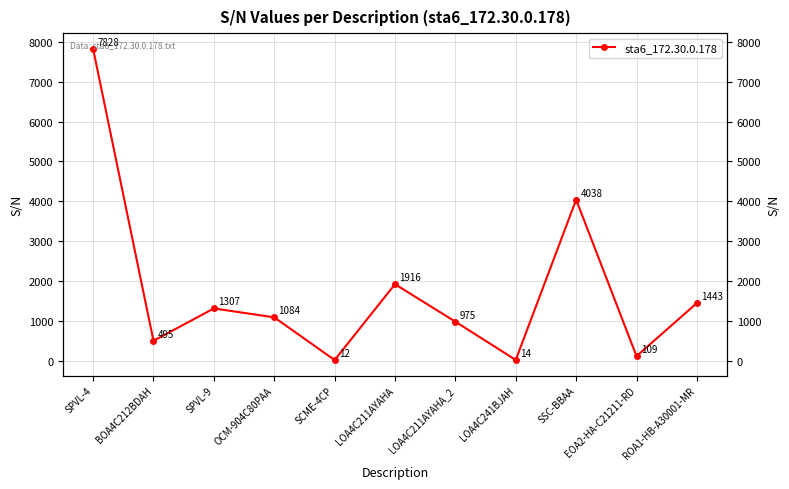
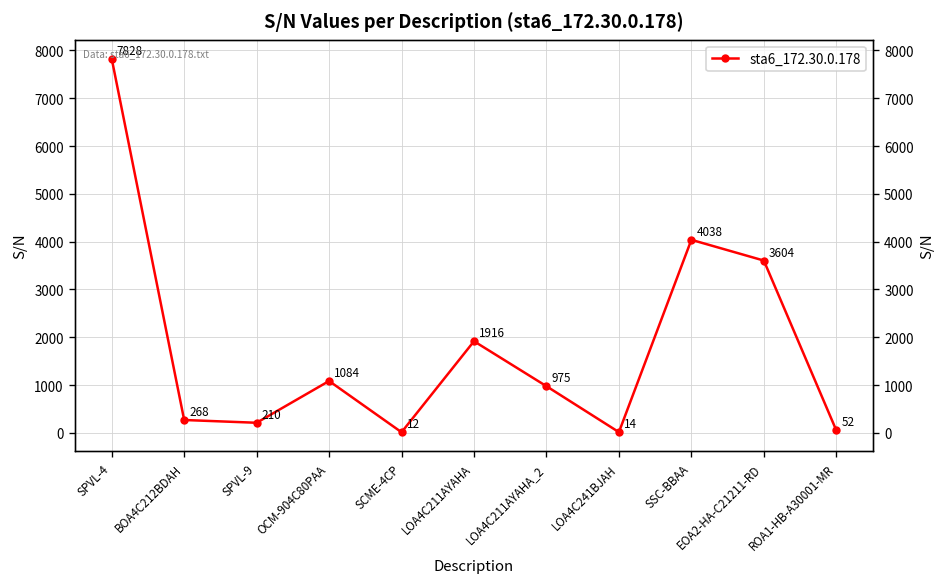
BOA4C212BDAH: 495 -> 268
SPVL-9: 1307 -> 210
EOA2-HA-C21211-RD: 109 -> 3604
ROA1-HB-A30001-MR: 1443 -> 52
